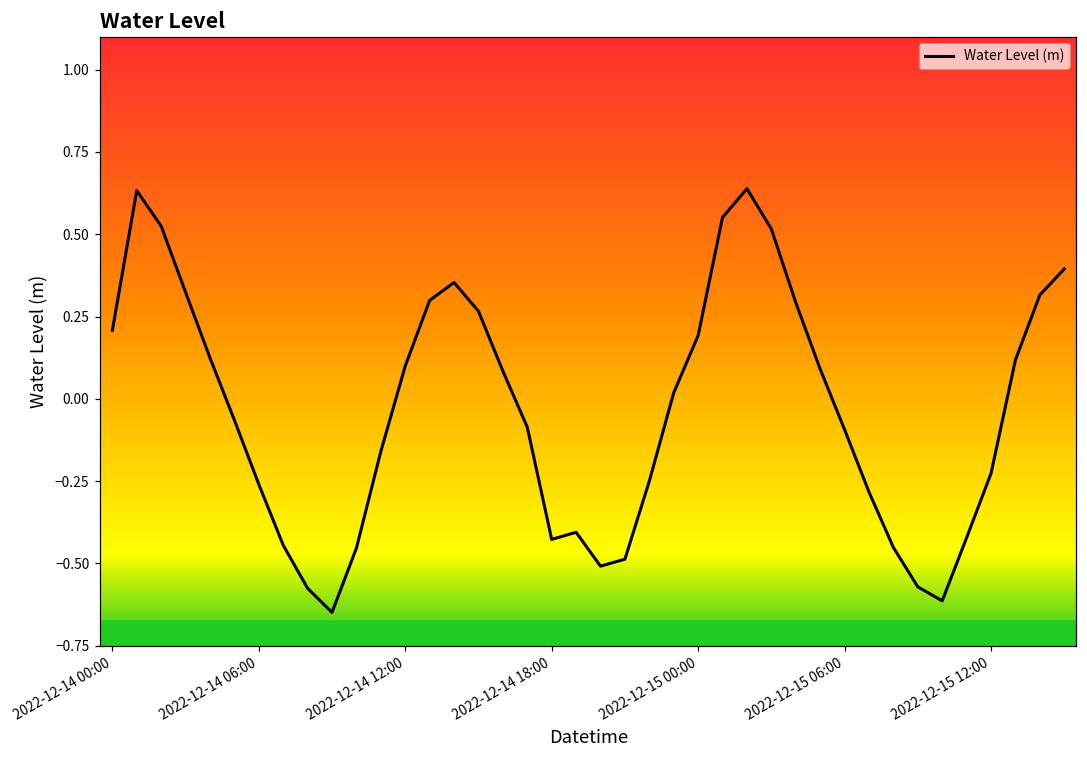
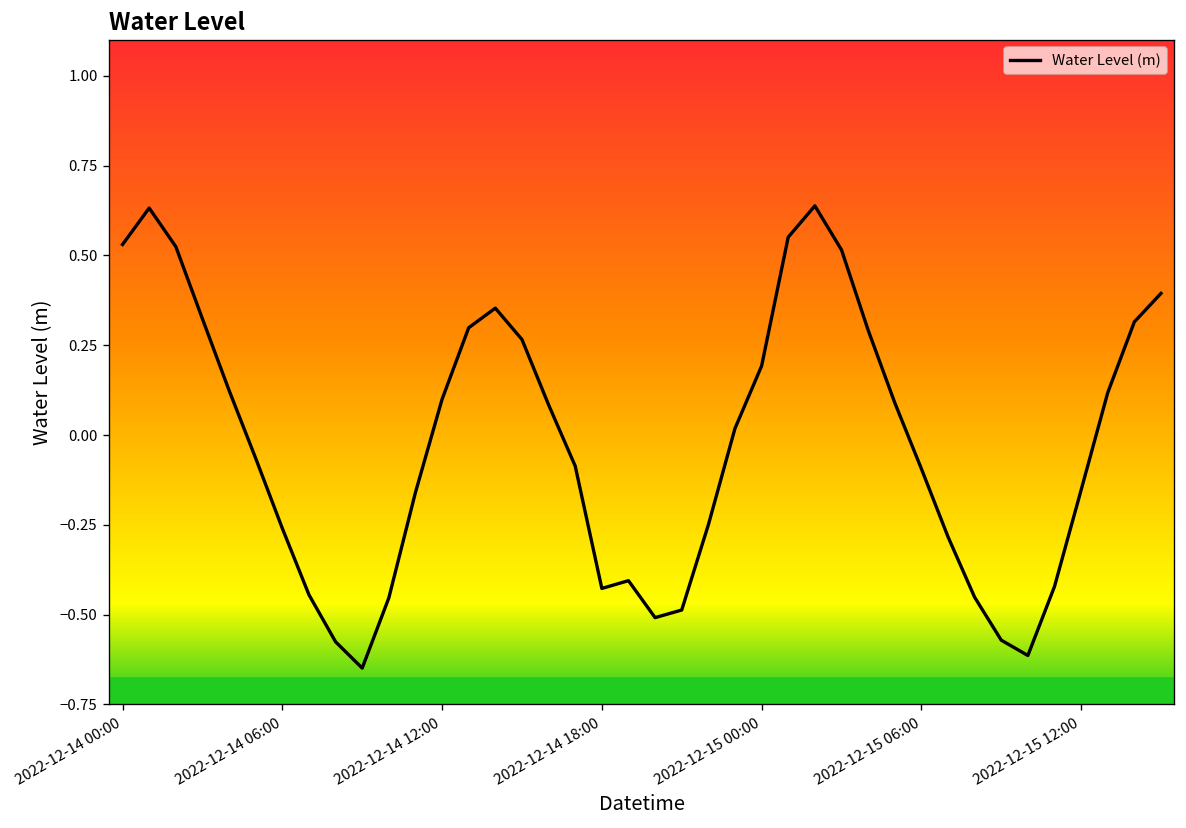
2022-12-14 00:00: 0.21 -> 0.53
2022-12-15 12:00: -0.23 -> -0.15
